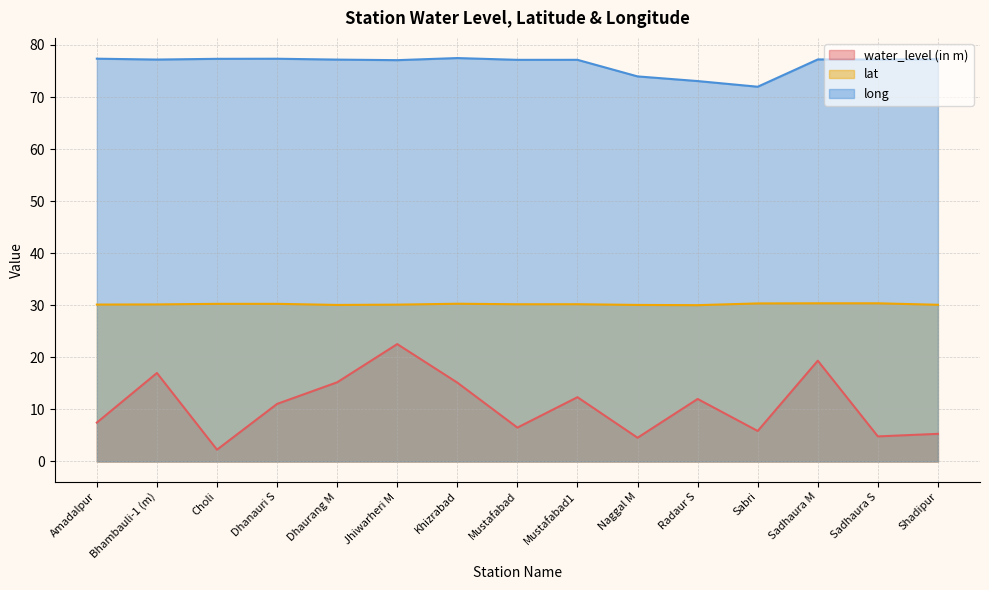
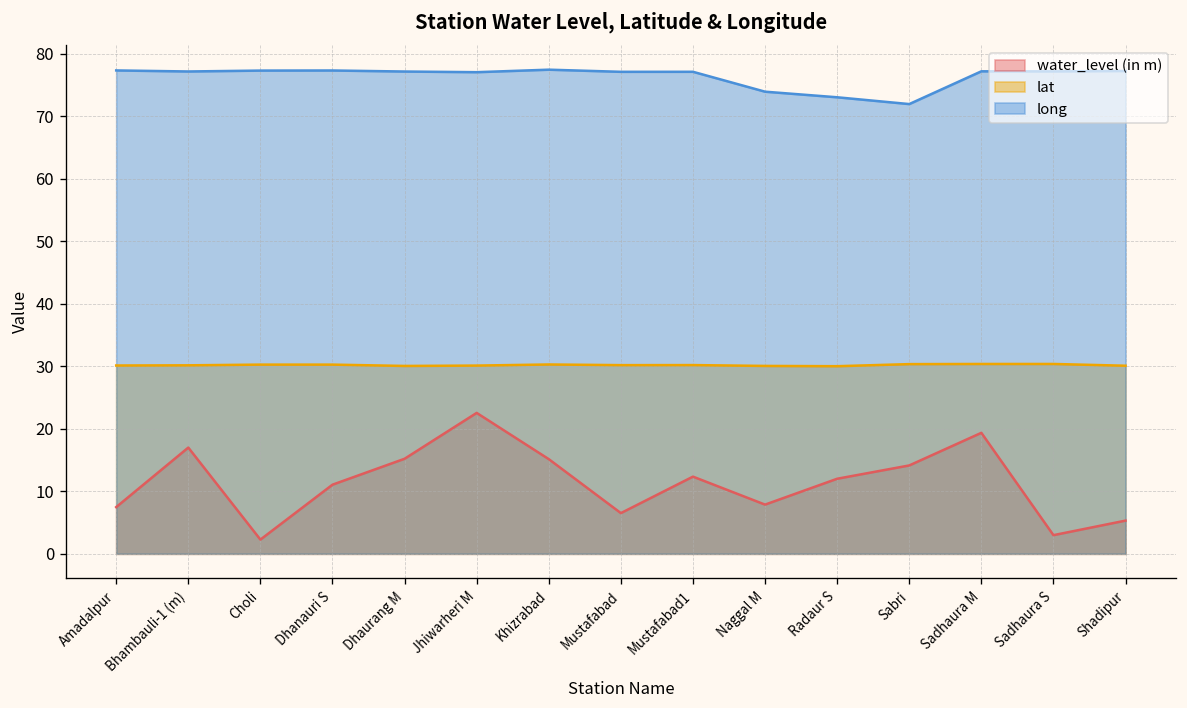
water_level (in m), Naggal M: 5 -> 8
water_level (in m), Sabri: 6 -> 14
water_level (in m), Sadhaura S: 5 -> 3
